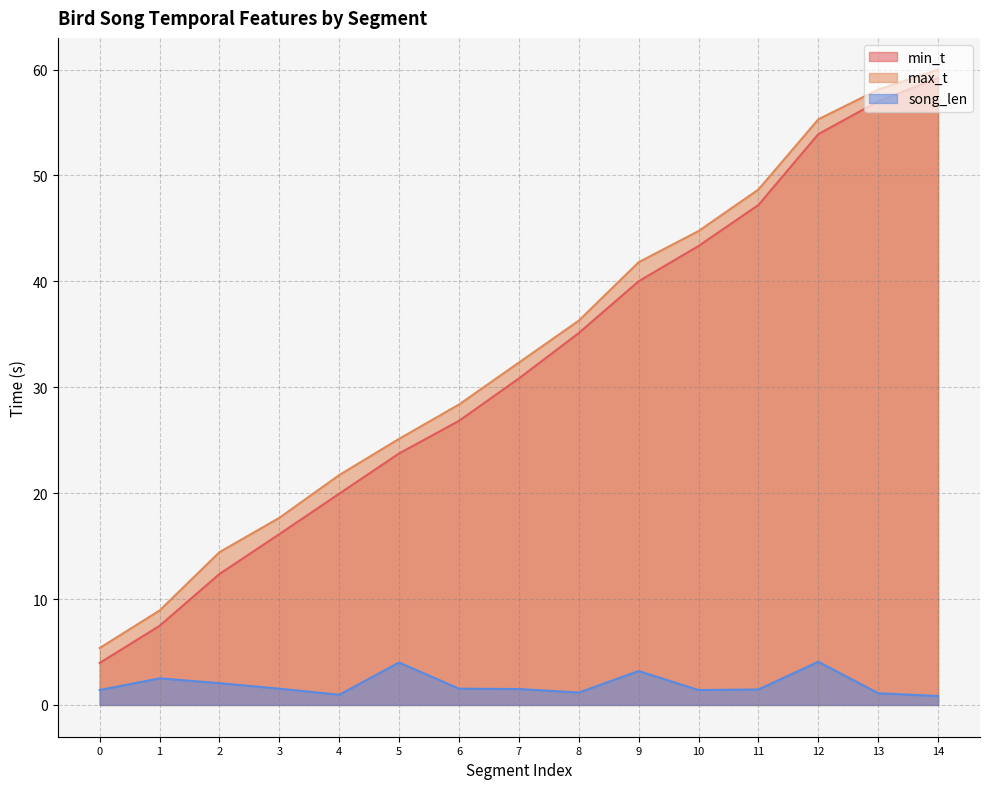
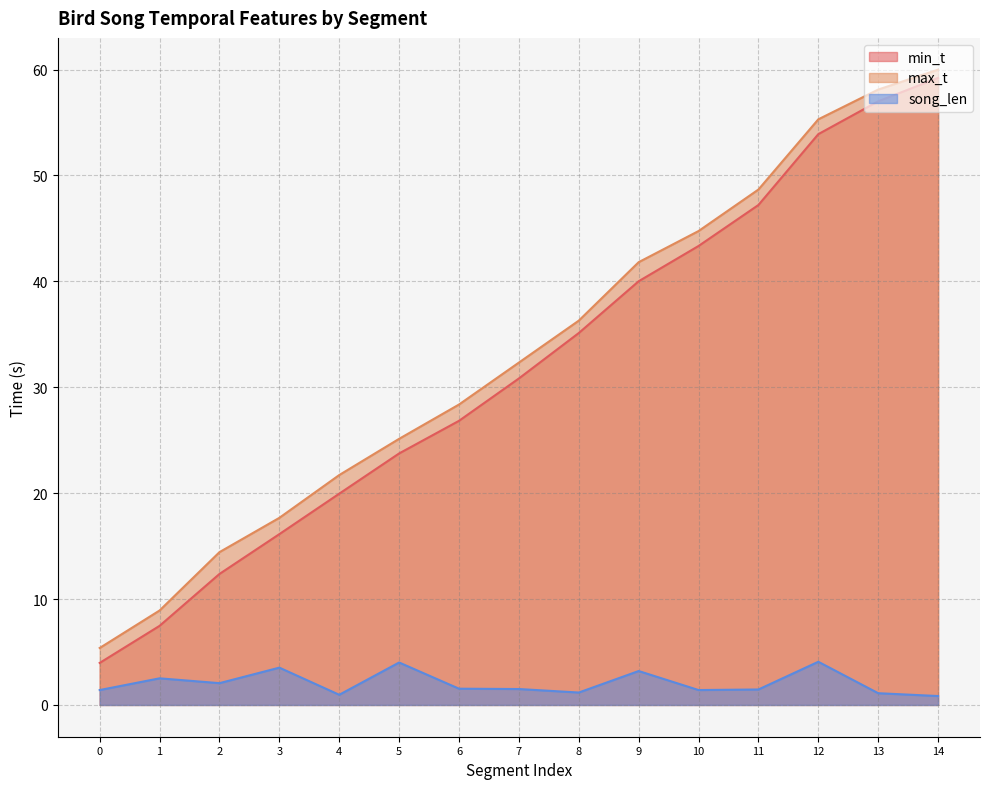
song_len, 3: 1.5 -> 3.5
